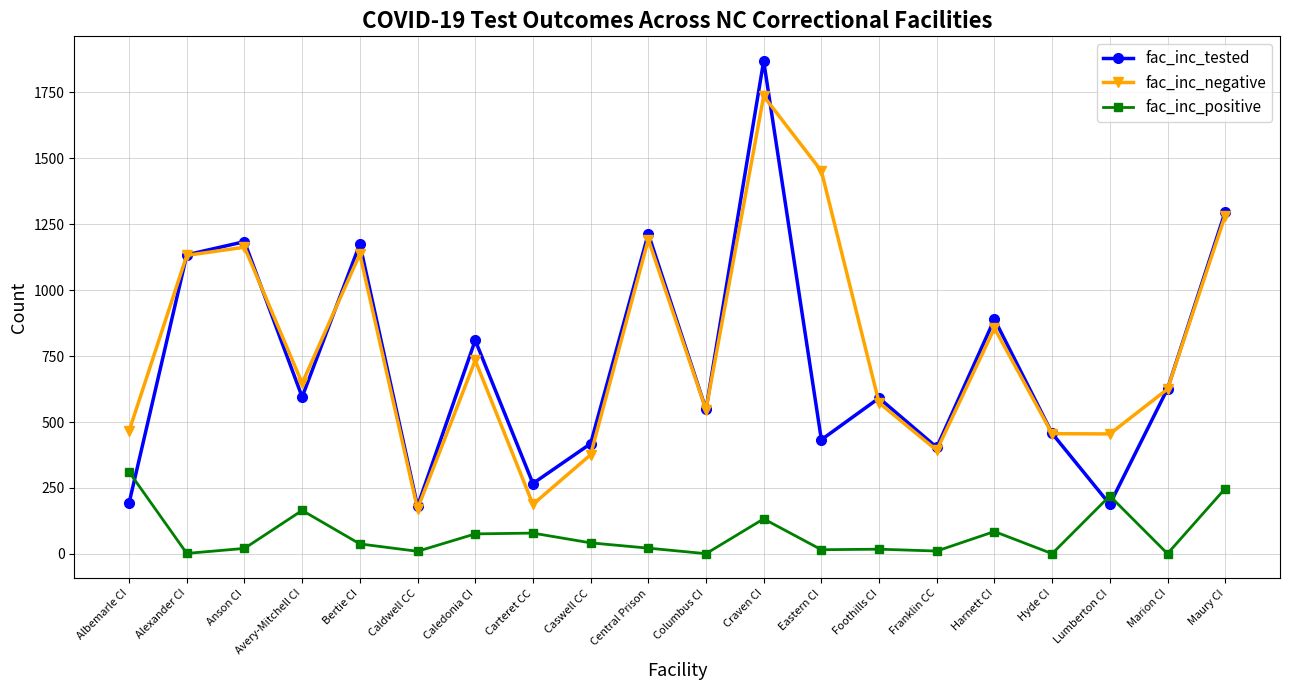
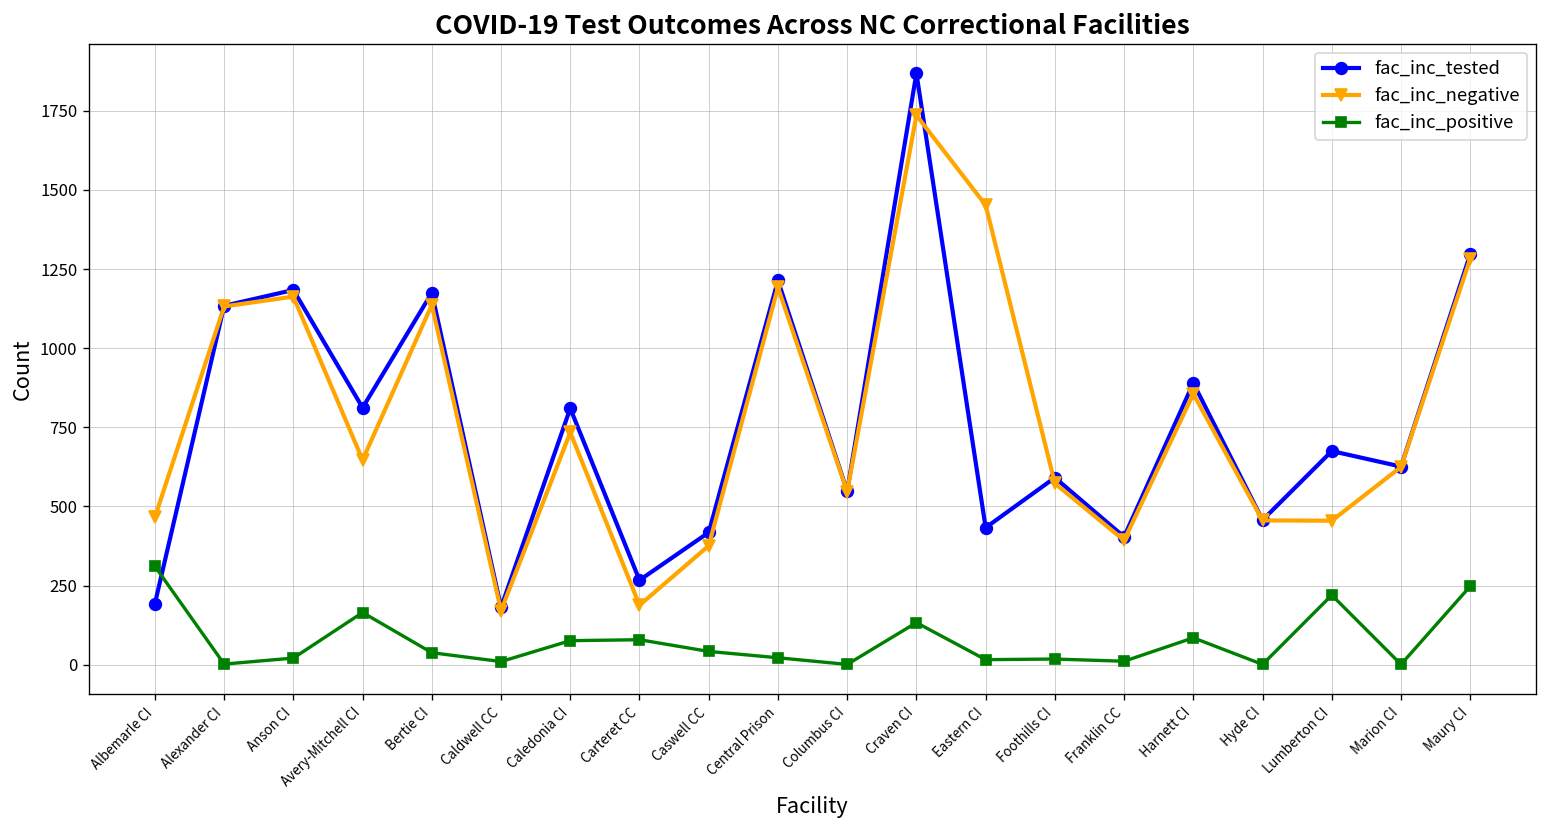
fac_inc_tested, Avery-Mitchell CI: 600 -> 810
fac_inc_tested, Lumberton CI: 190 -> 680
